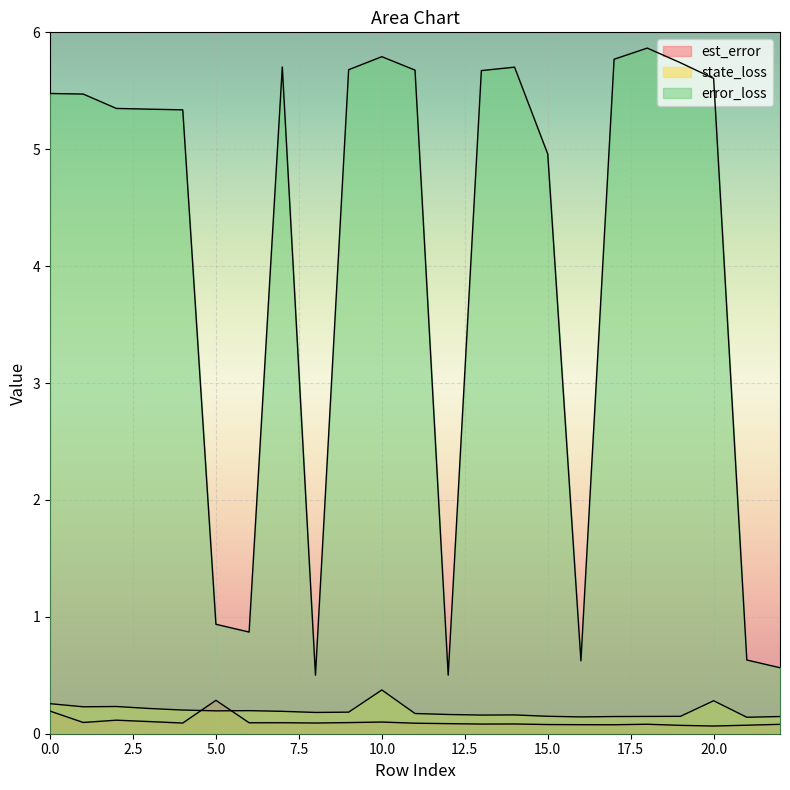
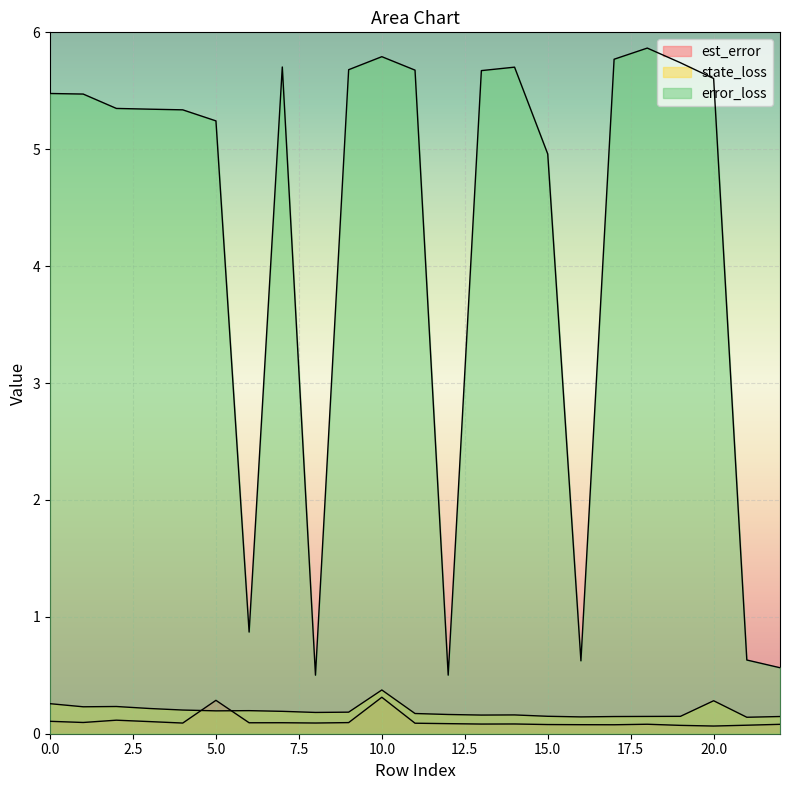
est_error, 0.0: 0.19 -> 0.11
error_loss, 5.0: 0.94 -> 5.24
est_error, 10.0: 0.10 -> 0.31
